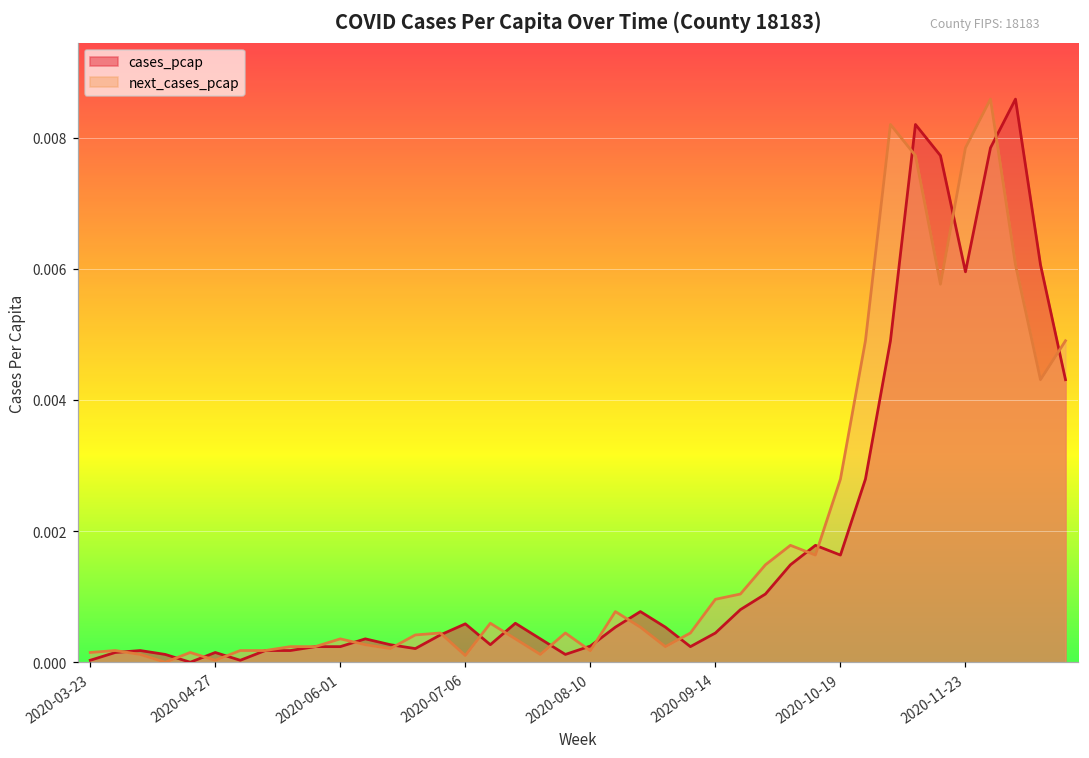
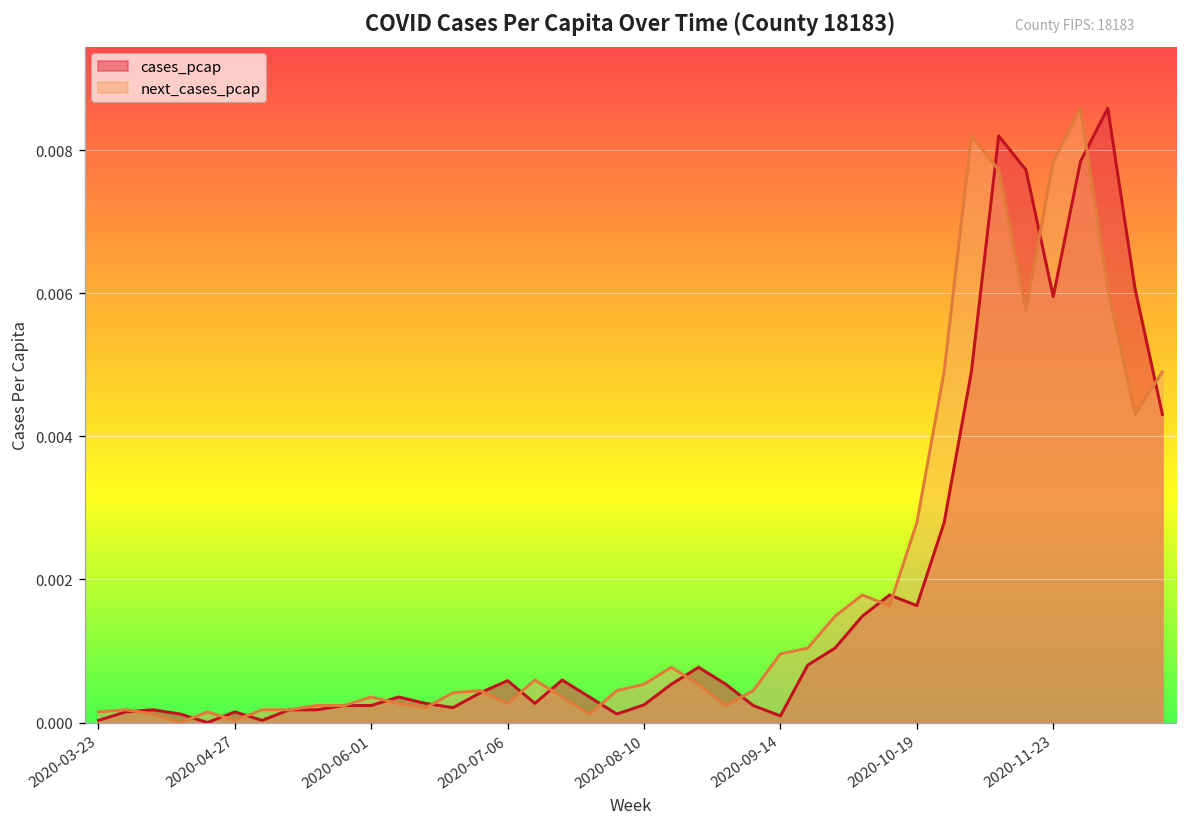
next_cases_pcap, 2020-07-06: 0.0001 -> 0.0003
next_cases_pcap, 2020-08-10: 0.0002 -> 0.0005
cases_pcap, 2020-09-14: 0.0004 -> 0.0001
